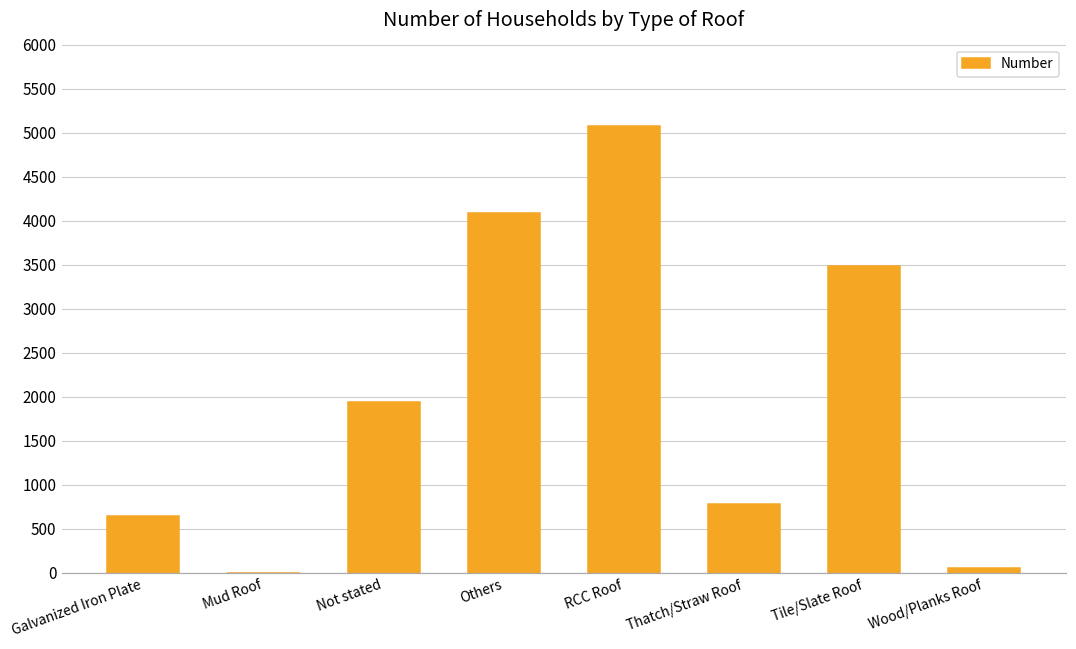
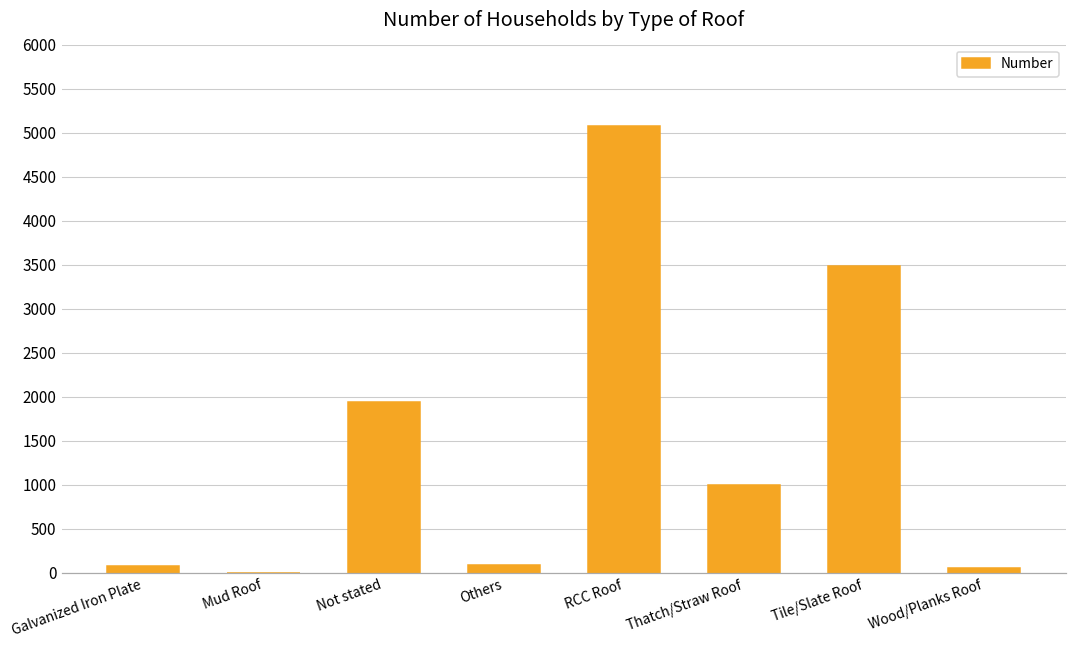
Galvanized Iron Plate: 700 -> 100
Others: 4100 -> 100
Thatch/Straw Roof: 800 -> 1000
